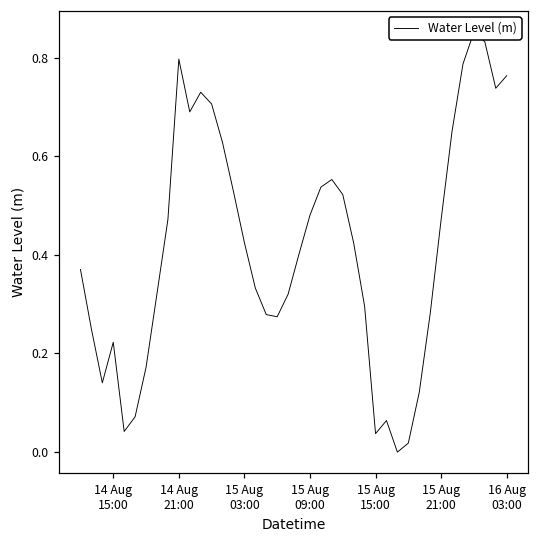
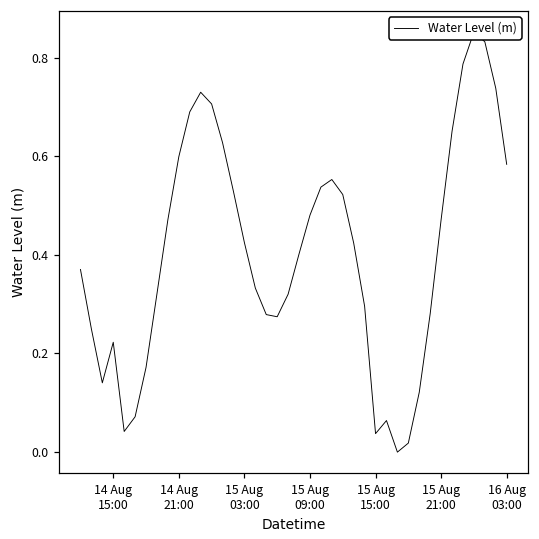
14 Aug 21:00: 0.80 -> 0.60
16 Aug 03:00: 0.76 -> 0.58
